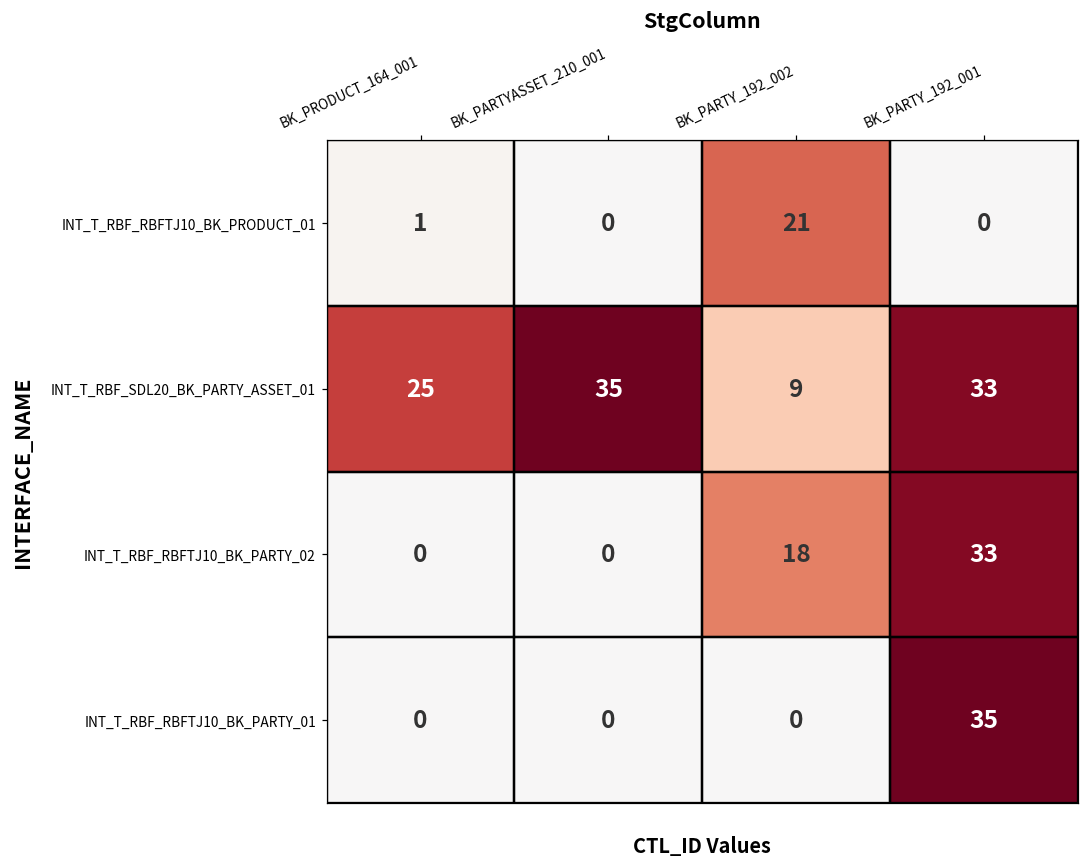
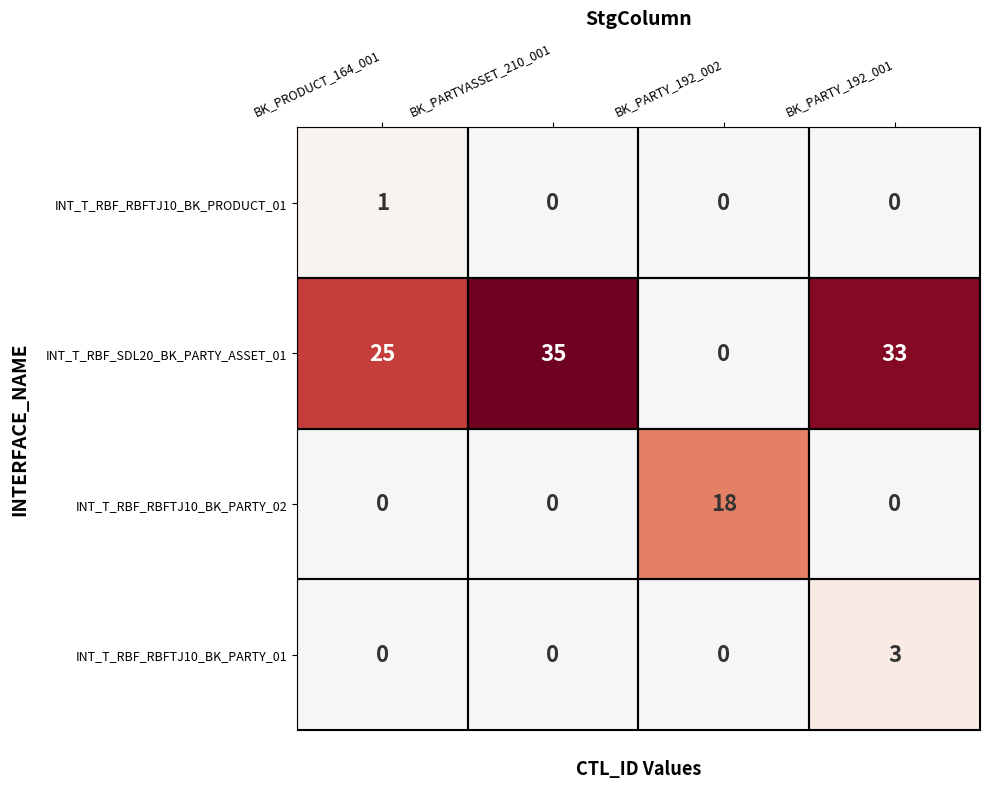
INT_T_RBF_RBFTJ10_BK_PRODUCT_01, BK_PARTY_192_002: 21 -> 0
INT_T_RBF_SDL20_BK_PARTY_ASSET_01, BK_PARTY_192_002: 9 -> 0
INT_T_RBF_RBFTJ10_BK_PARTY_02, BK_PARTY_192_001: 33 -> 0
INT_T_RBF_RBFTJ10_BK_PARTY_01, BK_PARTY_192_001: 35 -> 3
